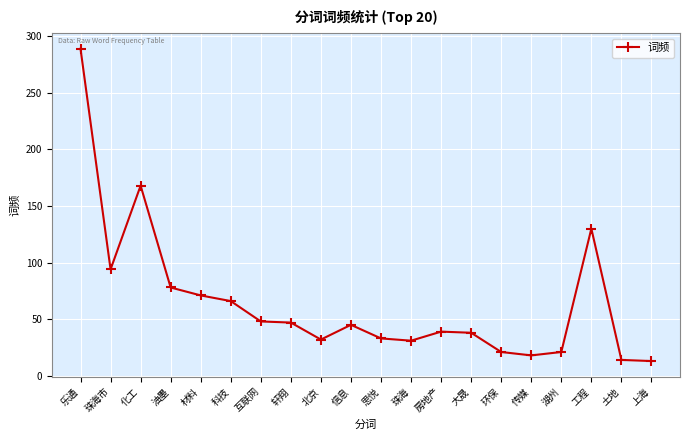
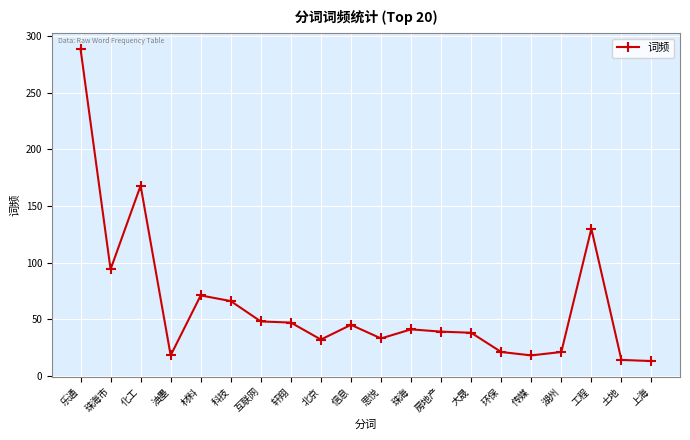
油墨: 78 -> 18
珠海: 31 -> 41
